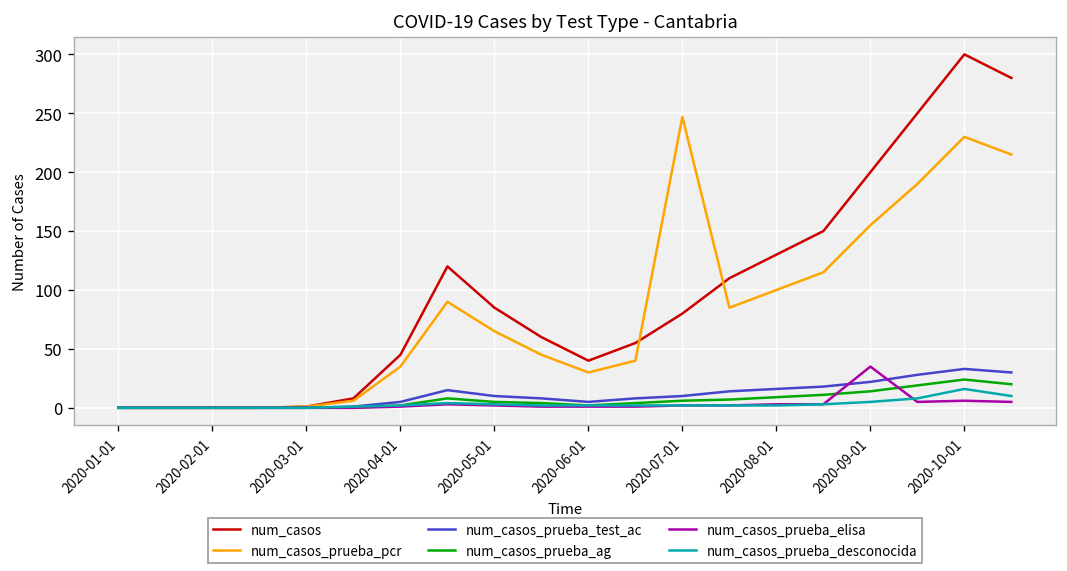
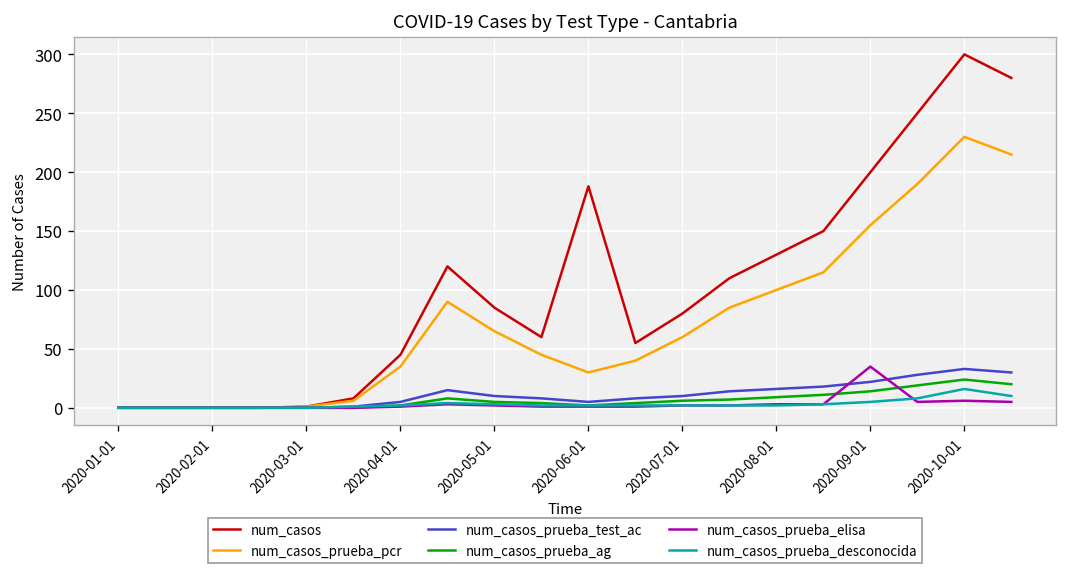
num_casos, 2020-06-01: 40 -> 190
num_casos_prueba_pcr, 2020-07-01: 250 -> 60
